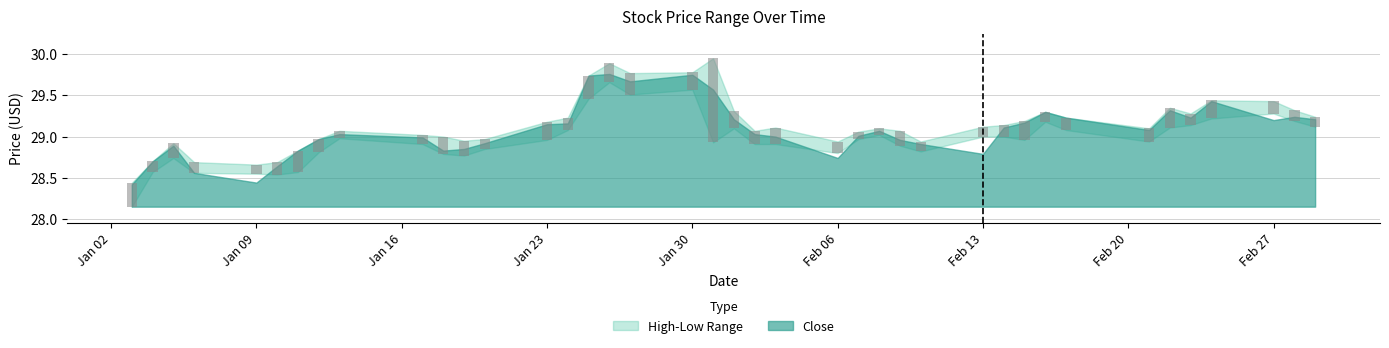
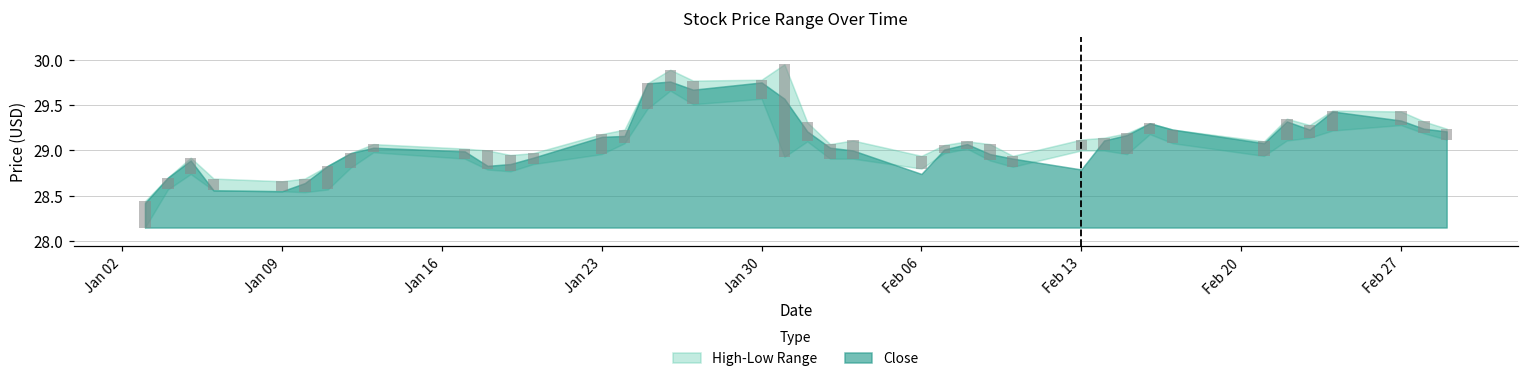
Close, Jan 09: 28.4 -> 28.5
Close, Feb 27: 29.2 -> 29.3
